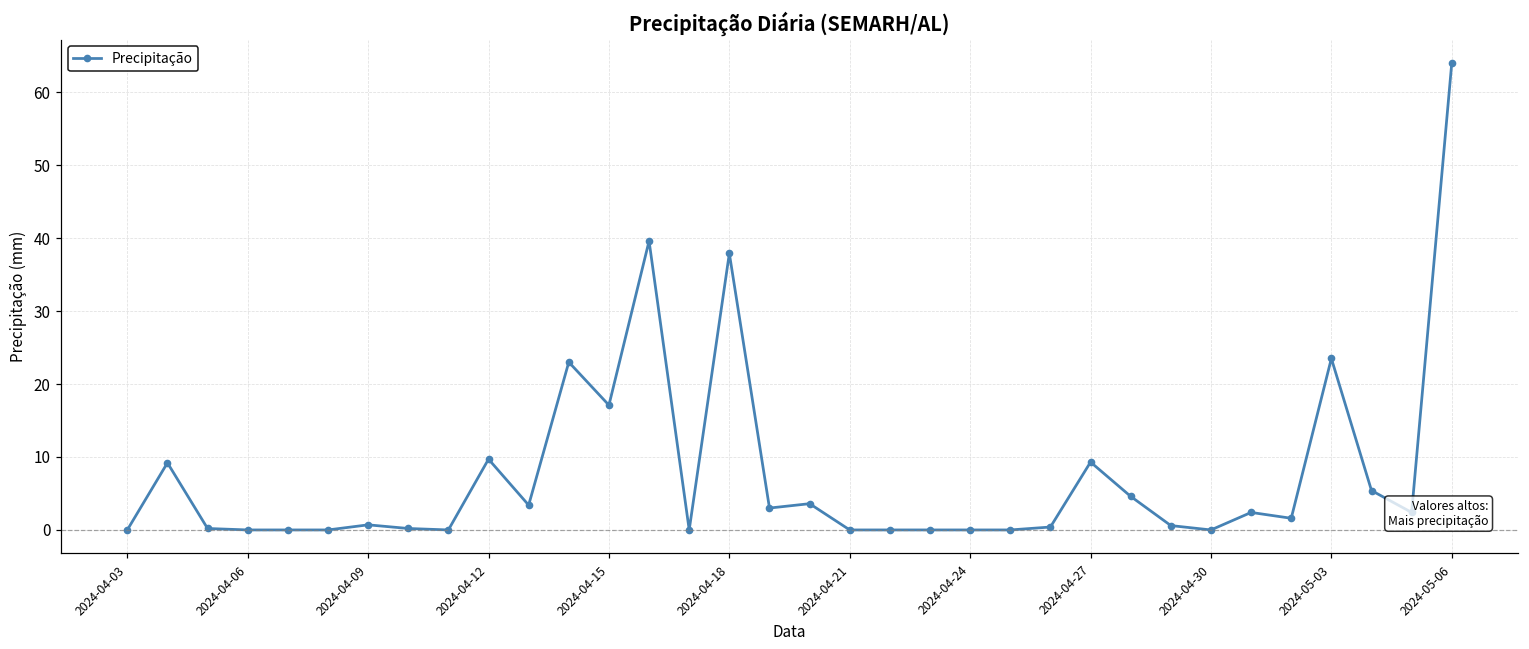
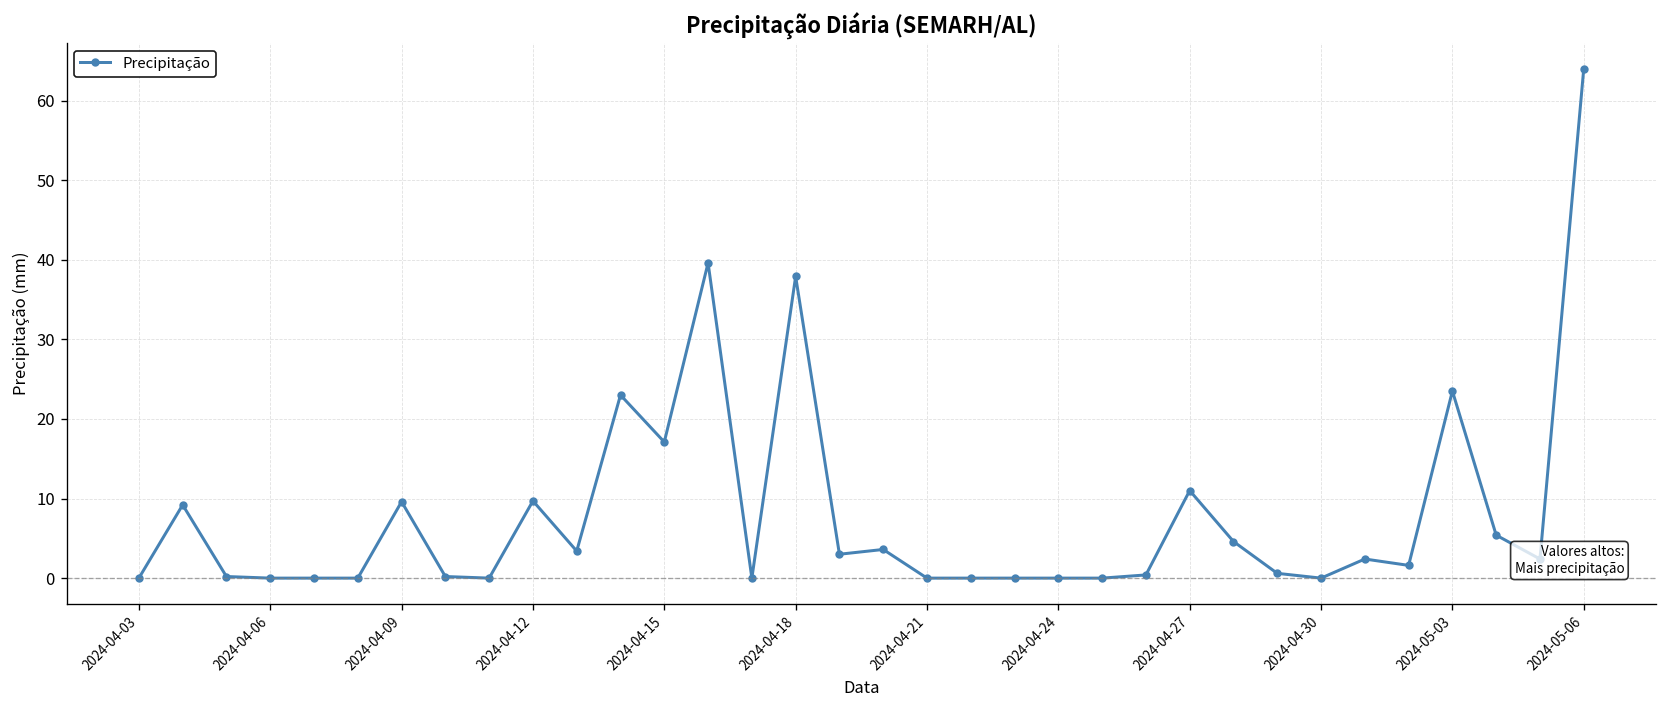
2024-04-09: 1 -> 10
2024-04-27: 9 -> 11
